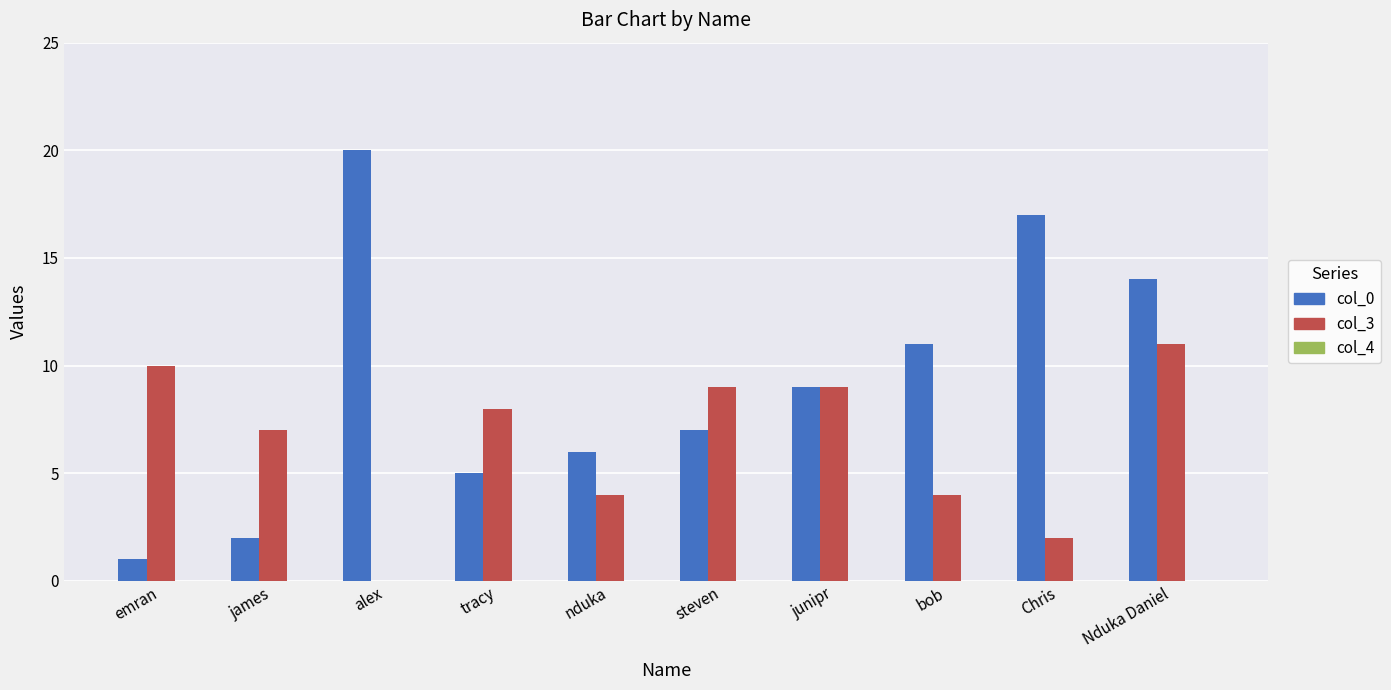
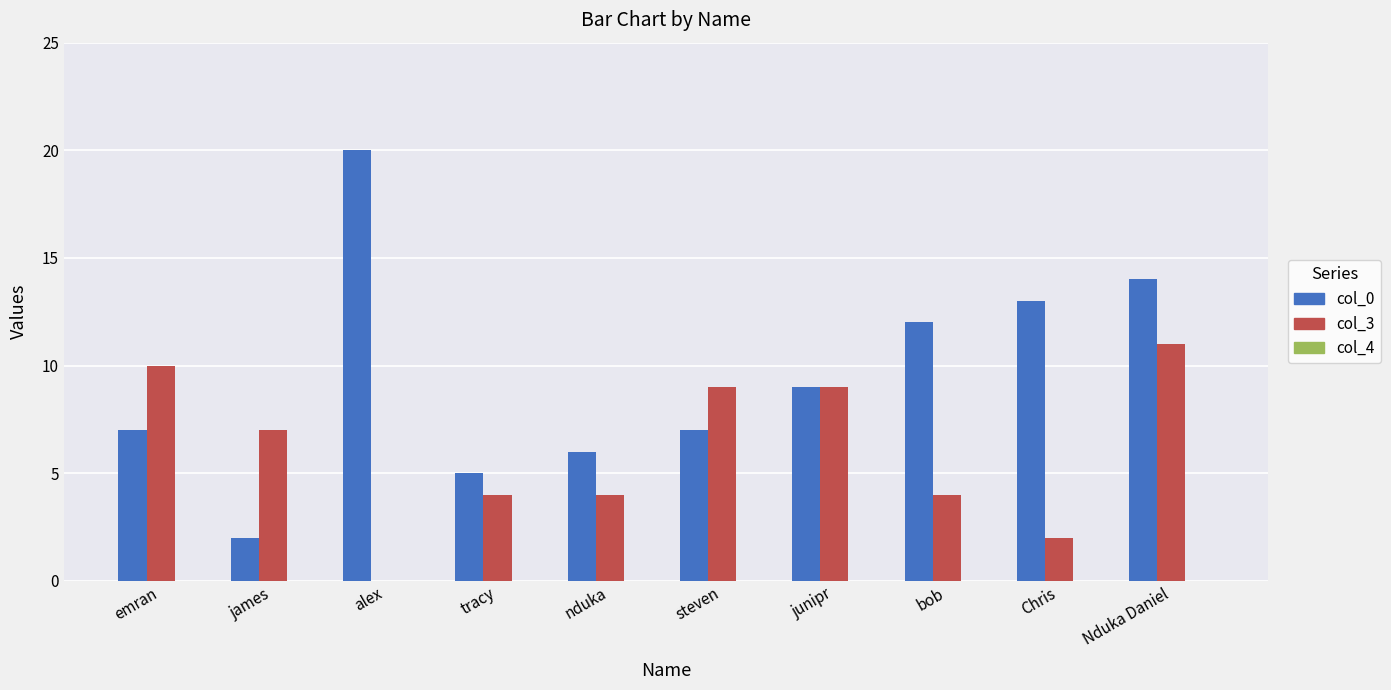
col_0, emran: 1 -> 7
col_3, tracy: 8 -> 4
col_0, bob: 11 -> 12
col_0, Chris: 17 -> 13
